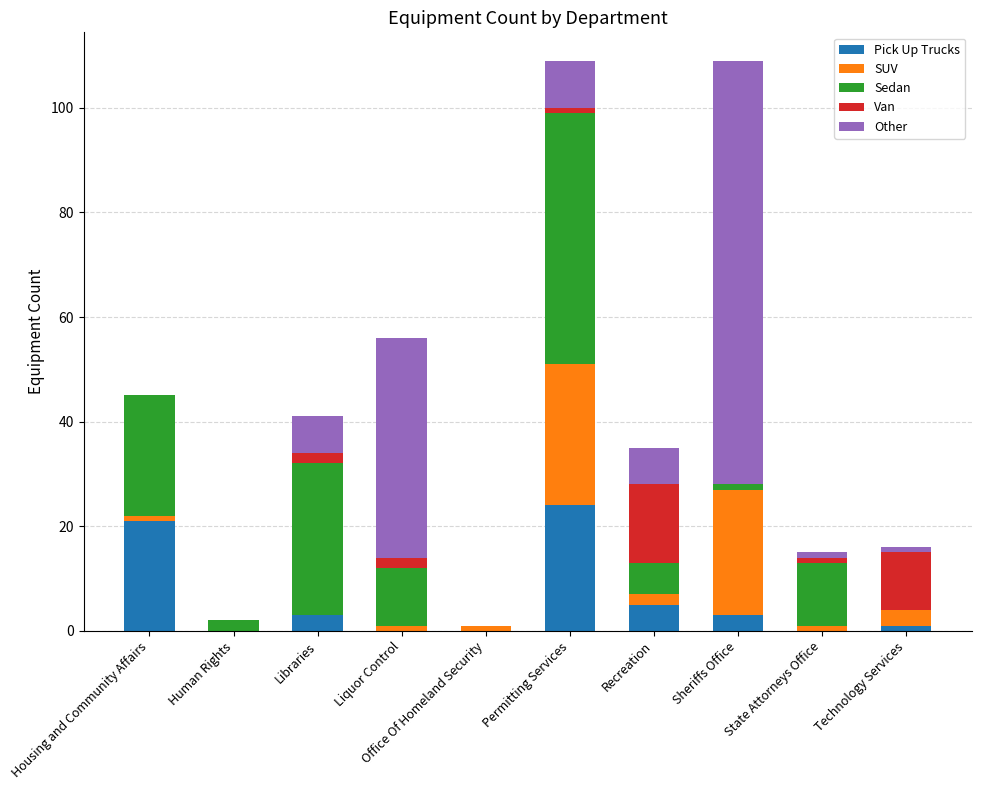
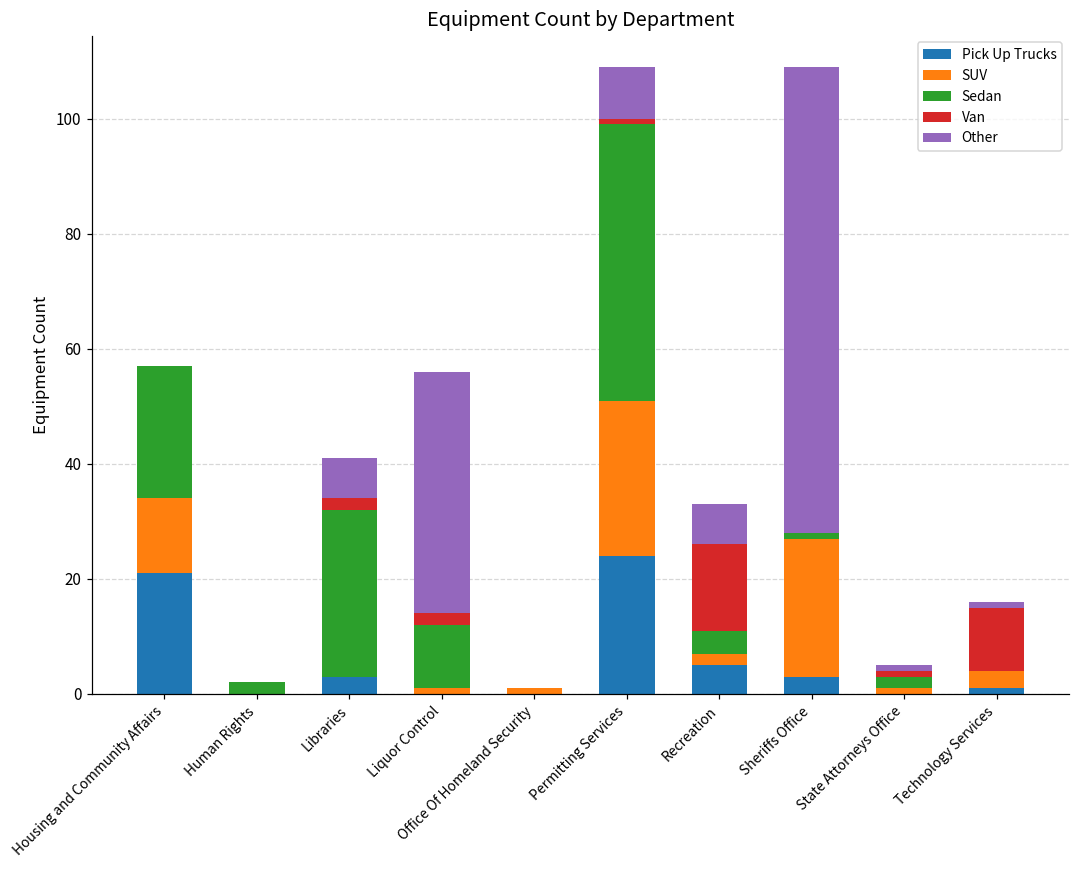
SUV, Housing and Community Affairs: 1 -> 13
Sedan, Recreation: 6 -> 4
Sedan, State Attorneys Office: 12 -> 2
